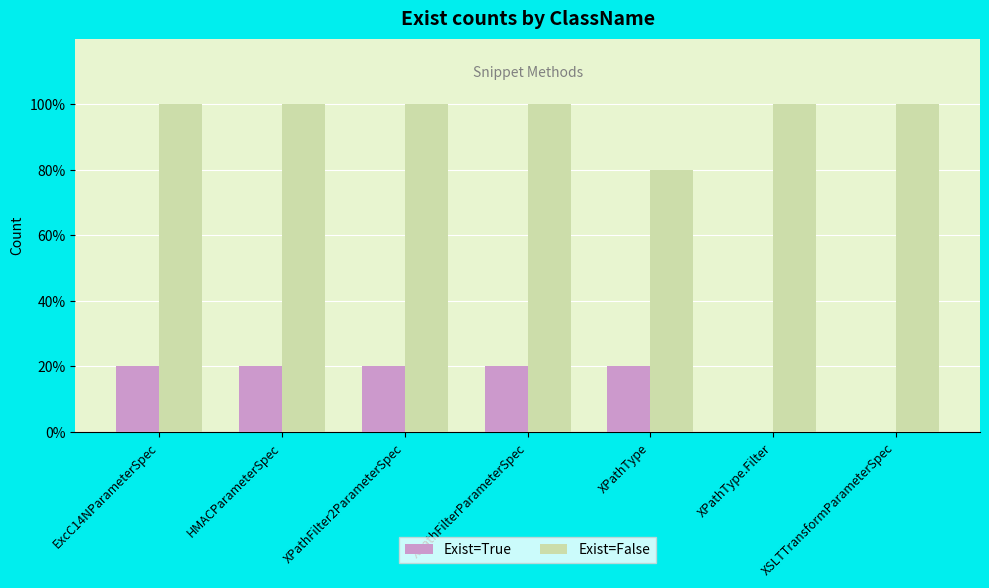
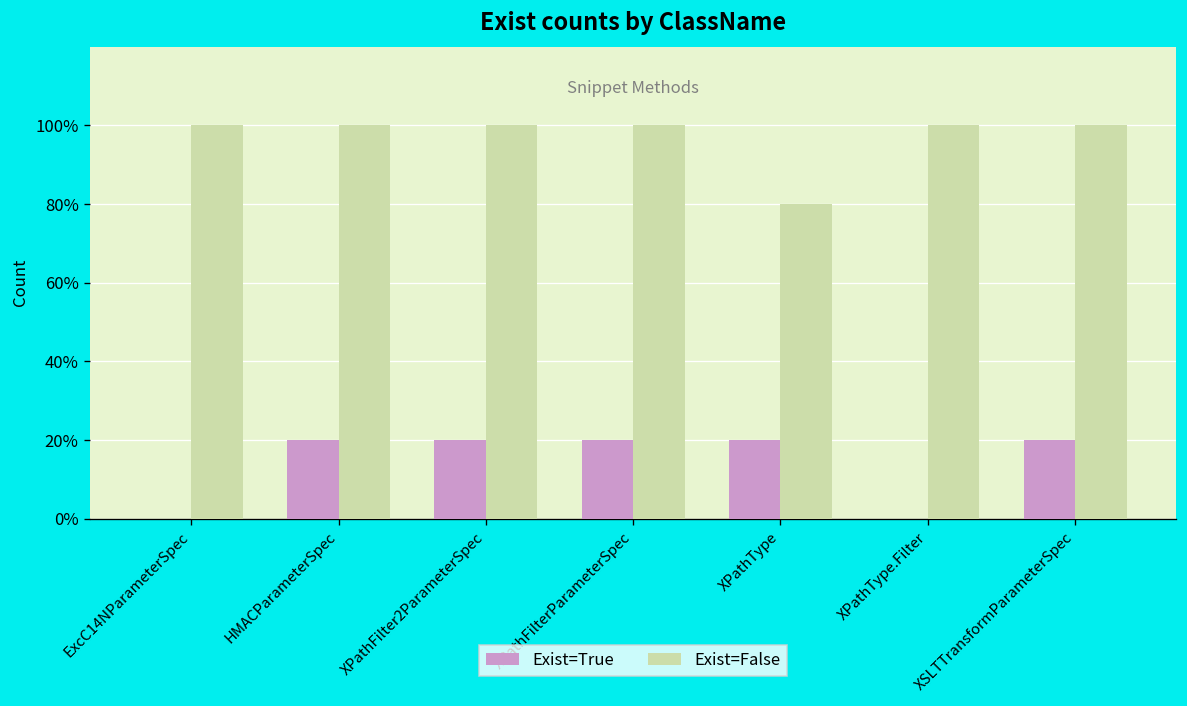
Exist=True, ExcC14NParameterSpec: 20% -> 0%
Exist=True, XSLTTransformParameterSpec: 0% -> 20%
